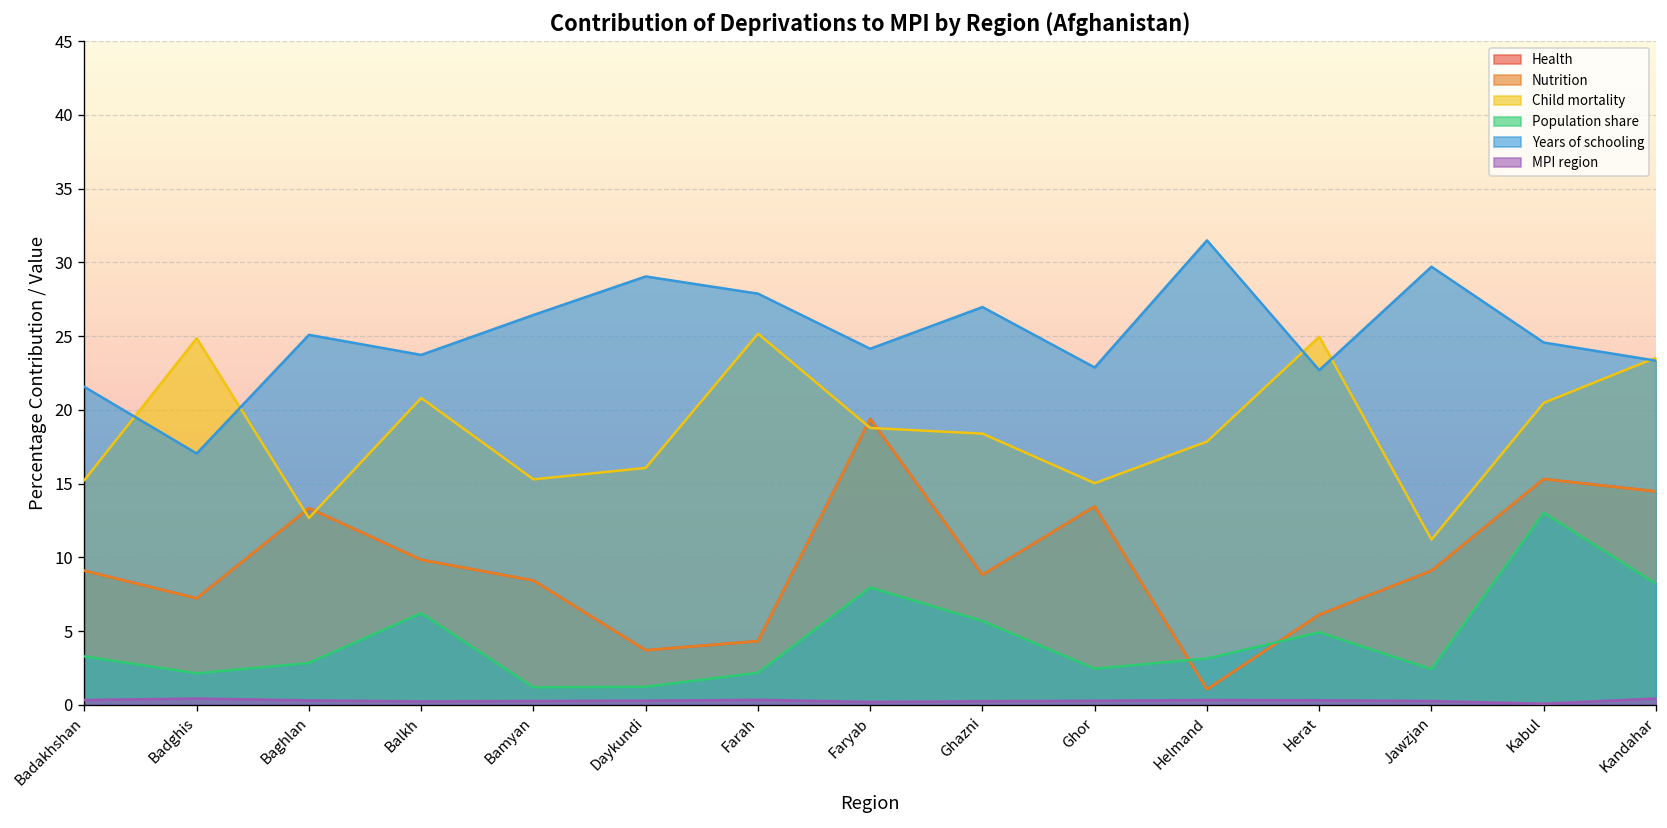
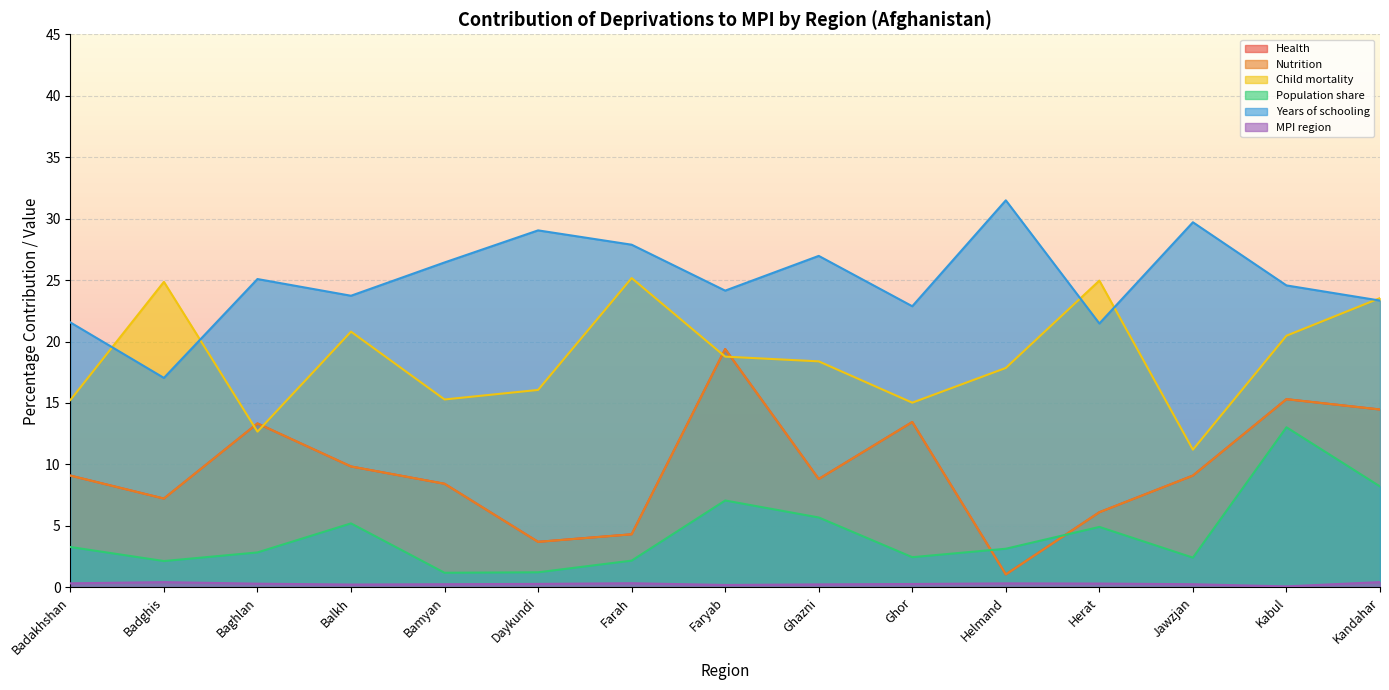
Population share, Balkh: 6.2 -> 5.2
Population share, Faryab: 8.0 -> 7.1
Years of schooling, Herat: 22.7 -> 21.5
